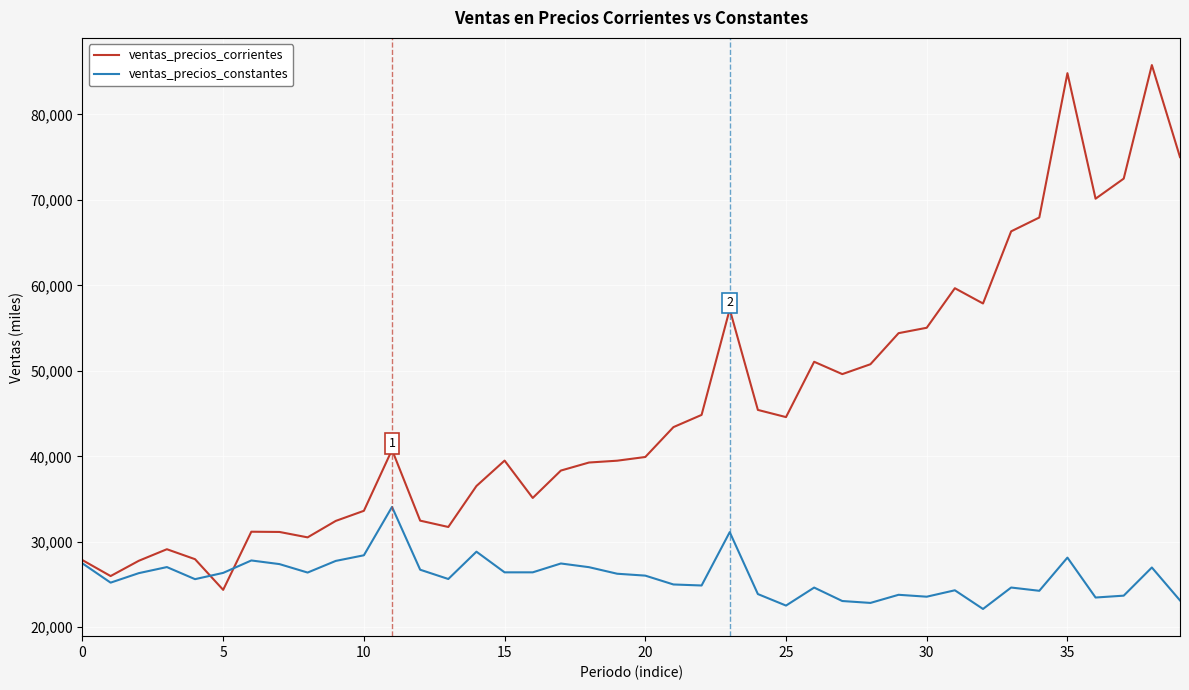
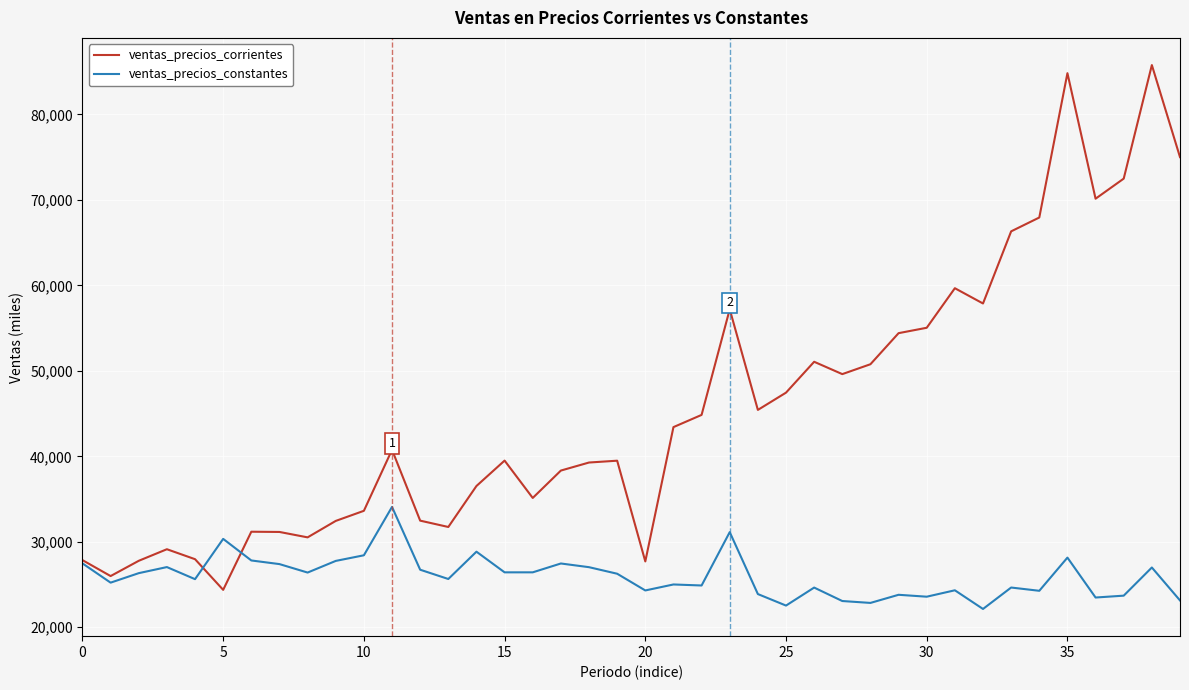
ventas_precios_constantes, 5: 26,000 -> 30,000
ventas_precios_corrientes, 20: 40,000 -> 28,000
ventas_precios_constantes, 20: 26,000 -> 24,000
ventas_precios_corrientes, 25: 45,000 -> 47,000
